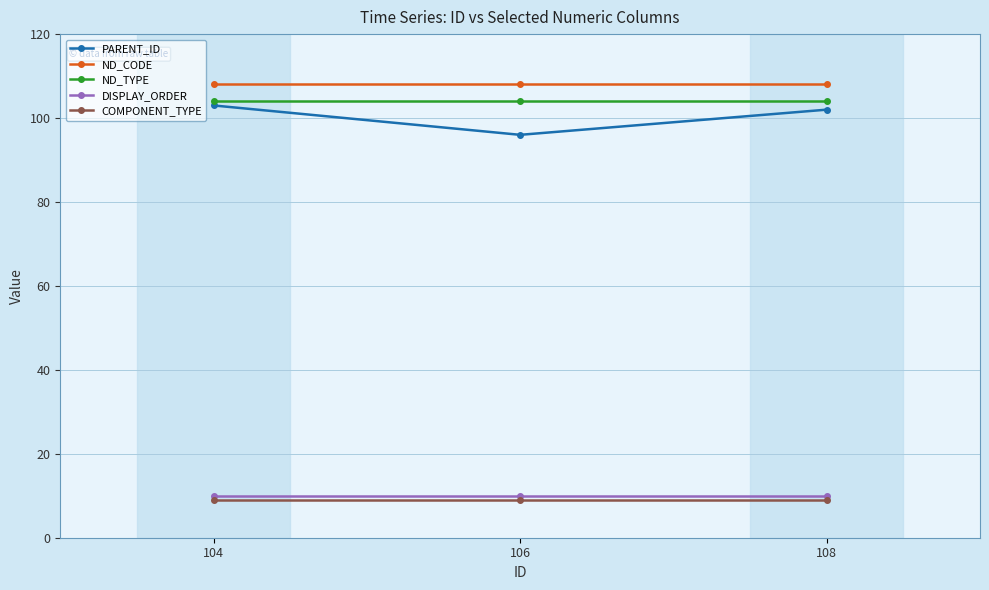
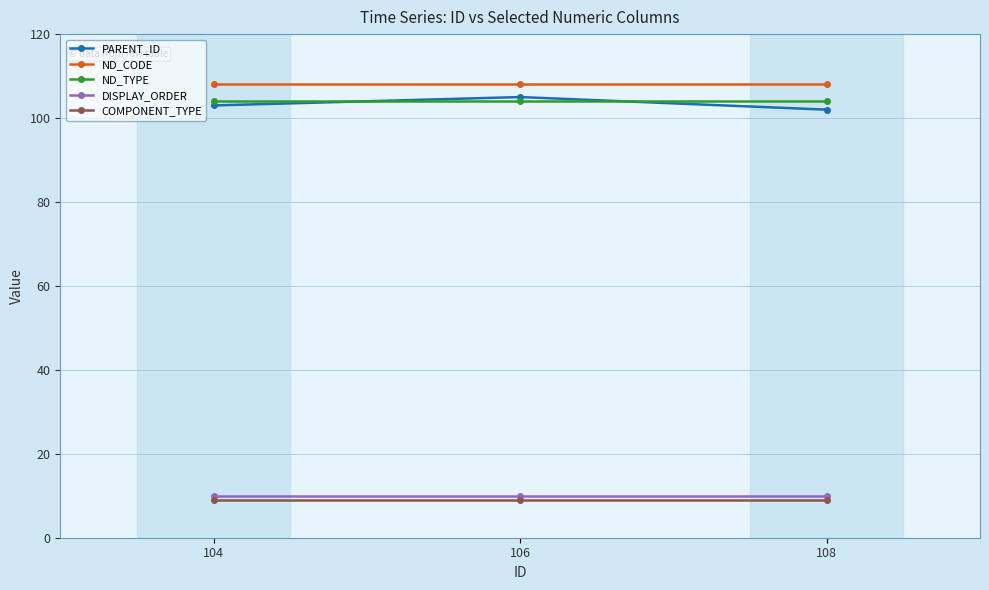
PARENT_ID, 106: 96 -> 105
